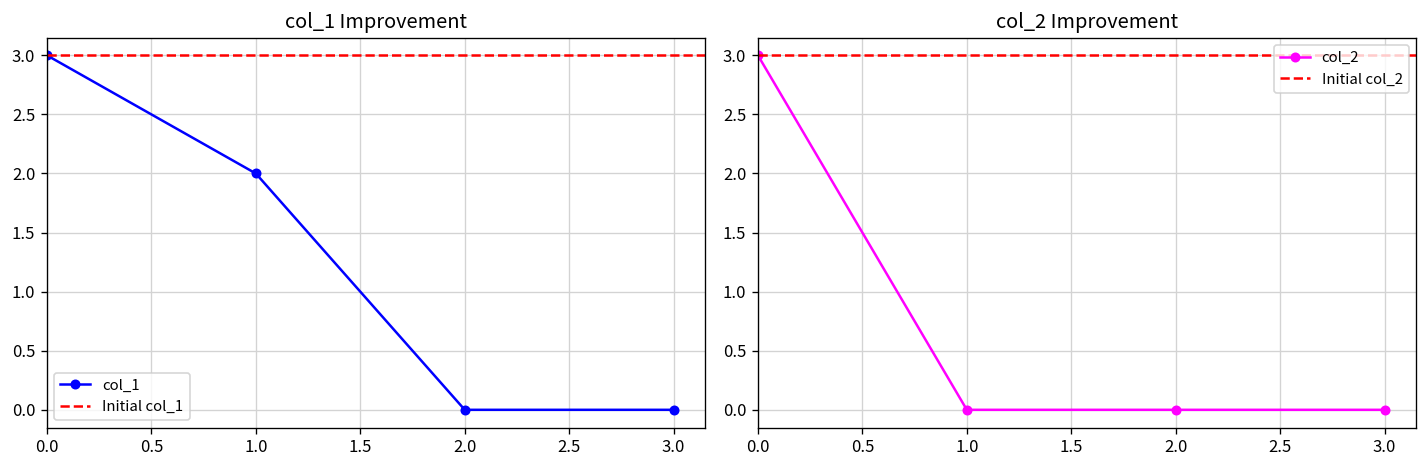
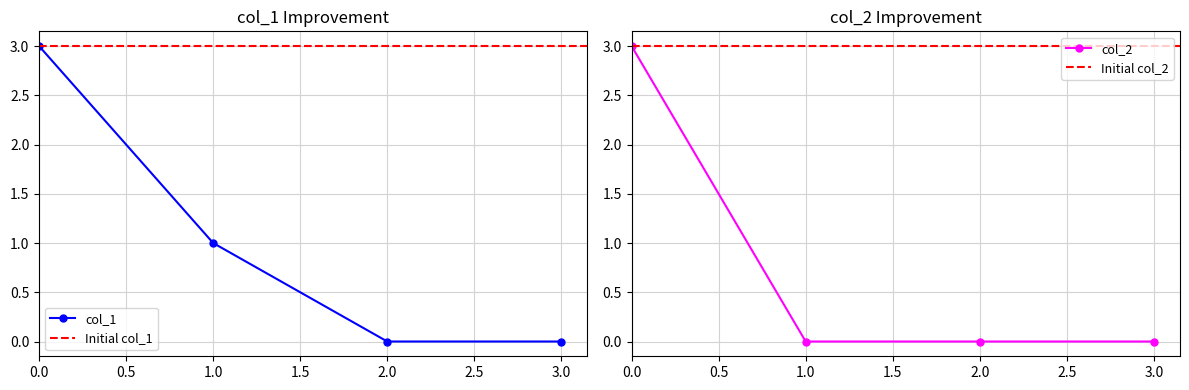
col_1 Improvement, 1.0: 2 -> 1
